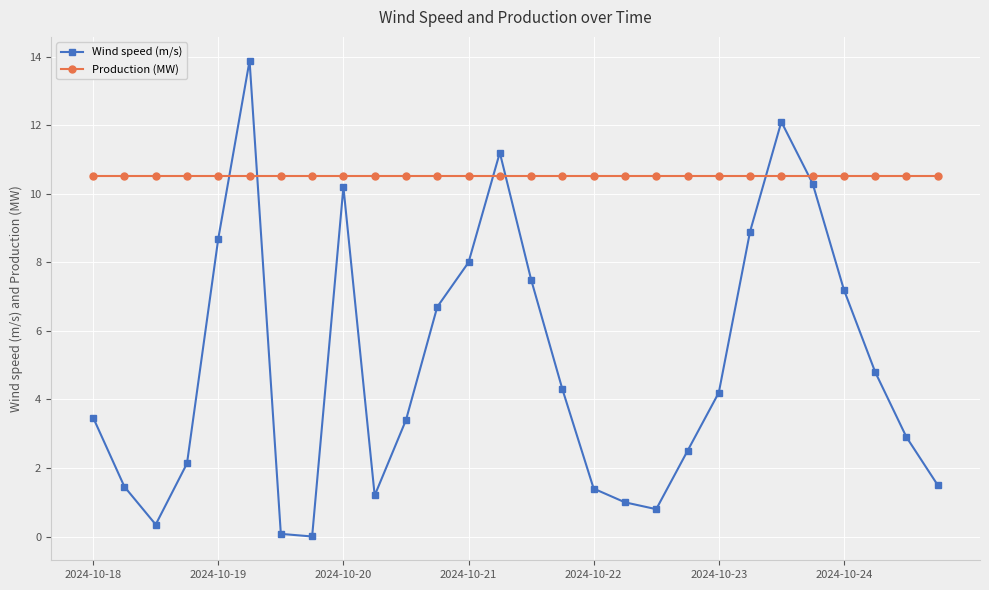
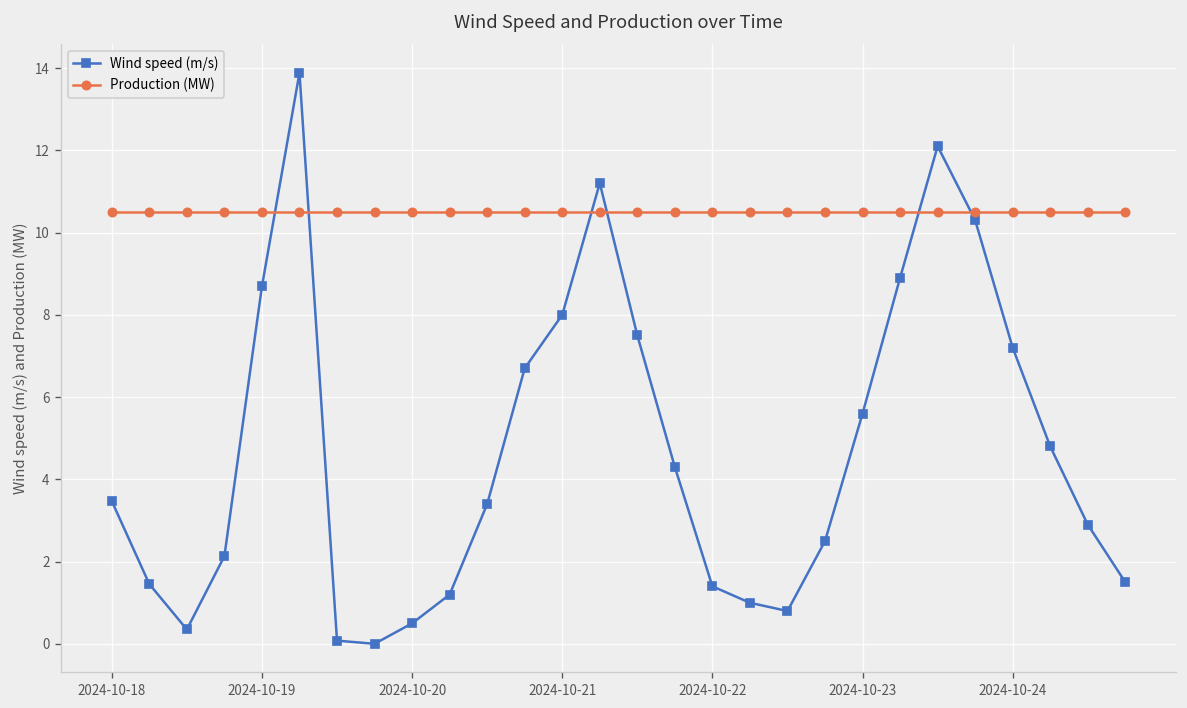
Wind speed (m/s), 2024-10-20: 10.2 -> 0.5
Wind speed (m/s), 2024-10-23: 4.2 -> 5.6
